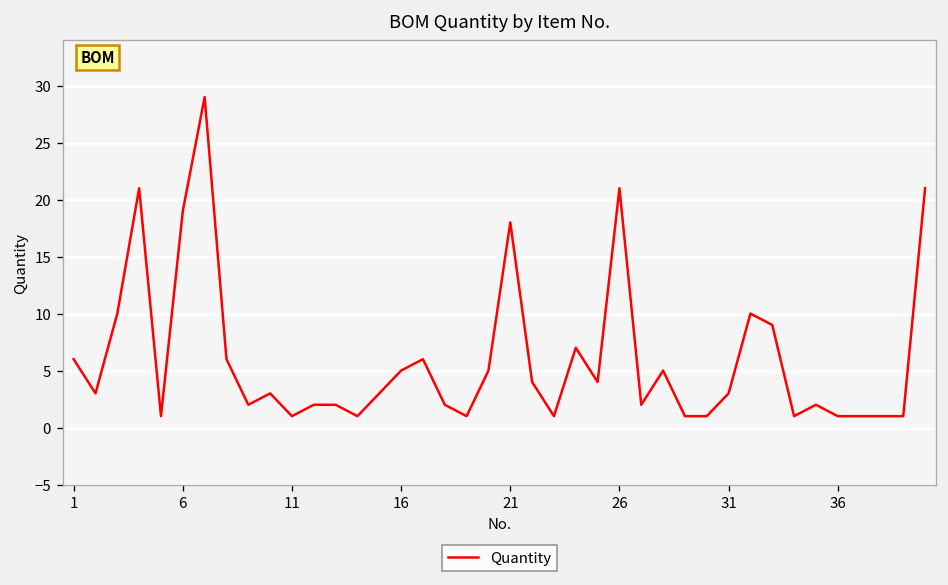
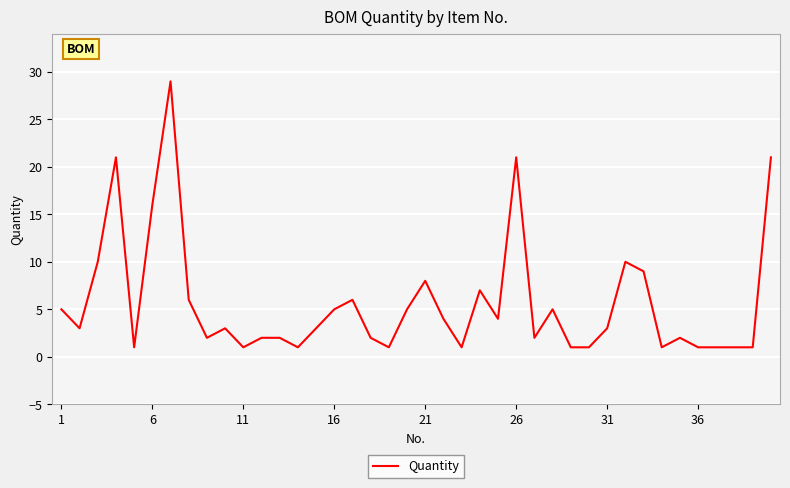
1: 6 -> 5
6: 19 -> 16
21: 18 -> 8
